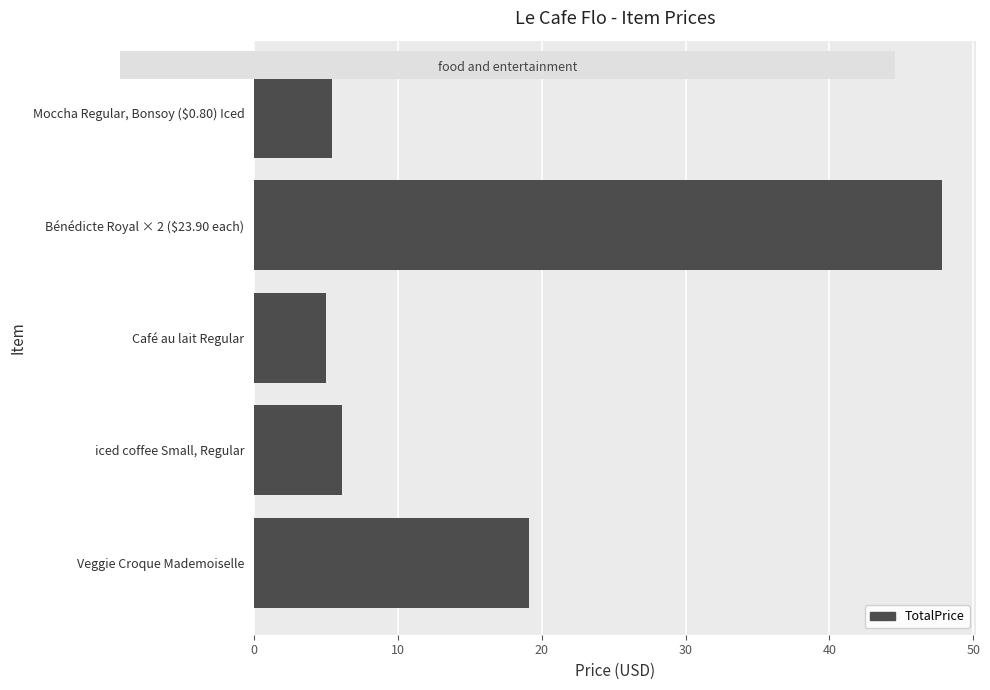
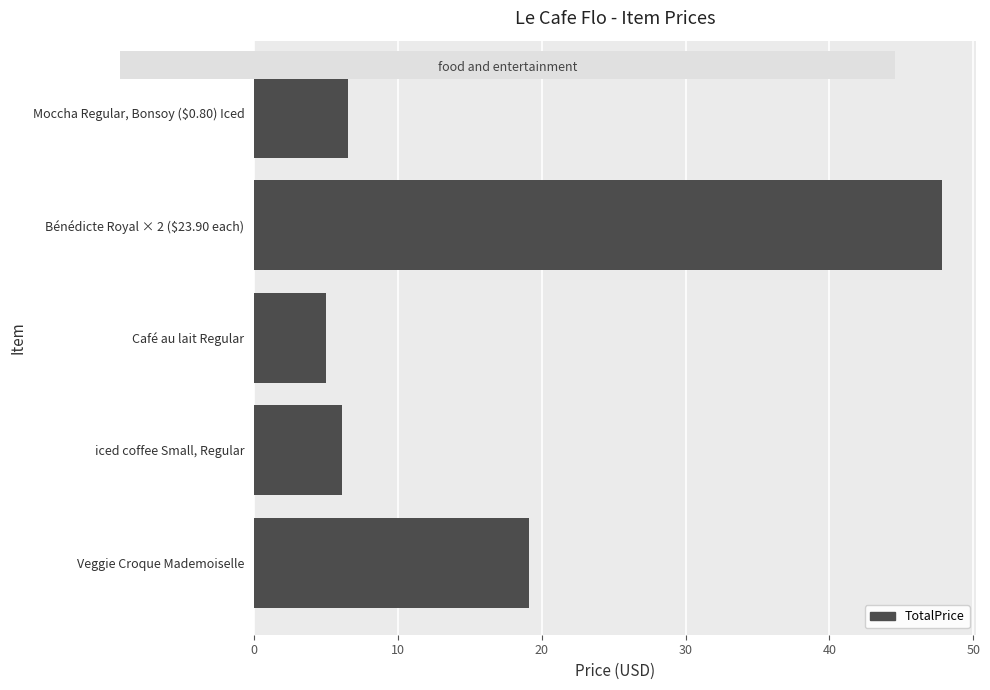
Moccha Regular, Bonsoy ($0.80) Iced: 5.4 -> 6.5
